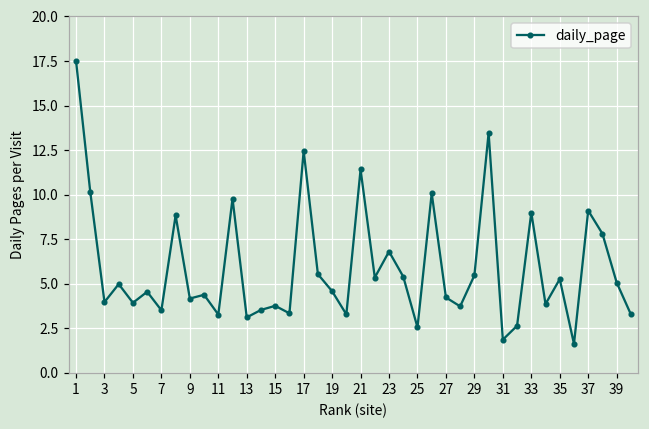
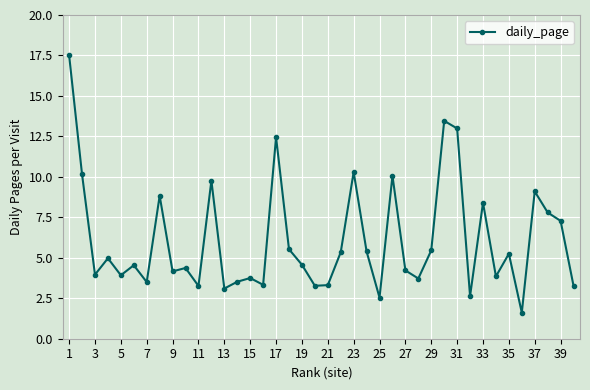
21: 11.4 -> 3.3
23: 6.8 -> 10.3
31: 1.9 -> 13.0
33: 9.0 -> 8.4
39: 5.1 -> 7.3
